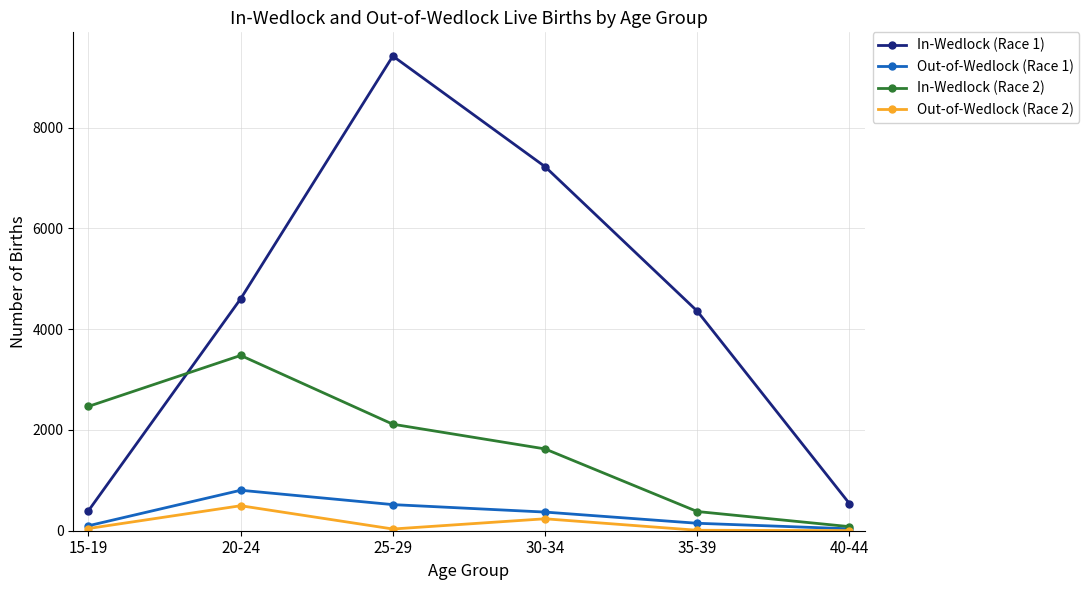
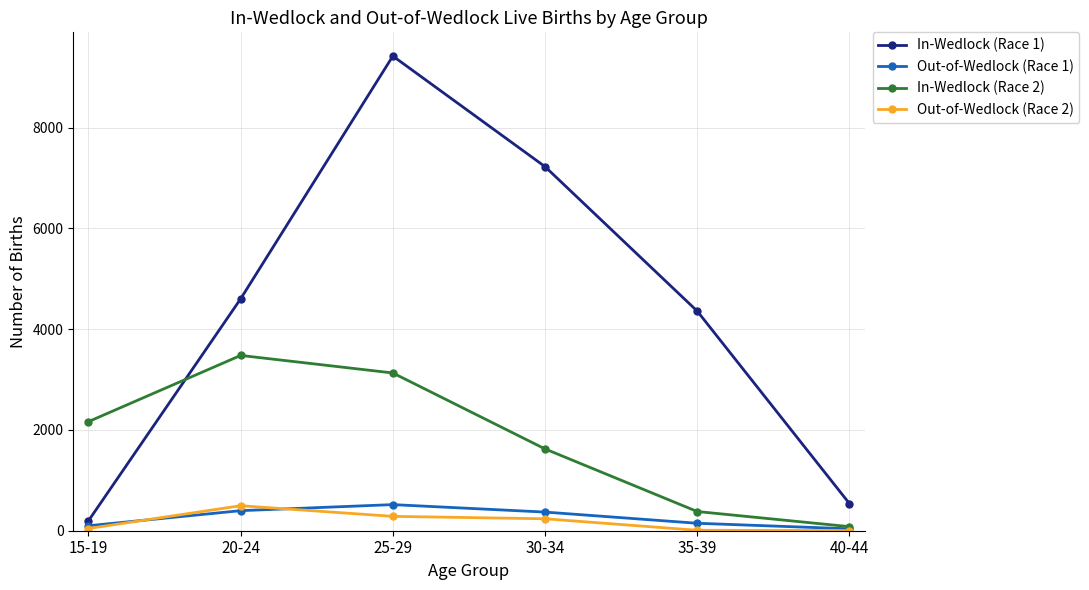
In-Wedlock (Race 1), 15-19: 400 -> 200
In-Wedlock (Race 2), 15-19: 2500 -> 2200
Out-of-Wedlock (Race 1), 20-24: 800 -> 400
In-Wedlock (Race 2), 25-29: 2100 -> 3100
Out-of-Wedlock (Race 2), 25-29: 0 -> 300
